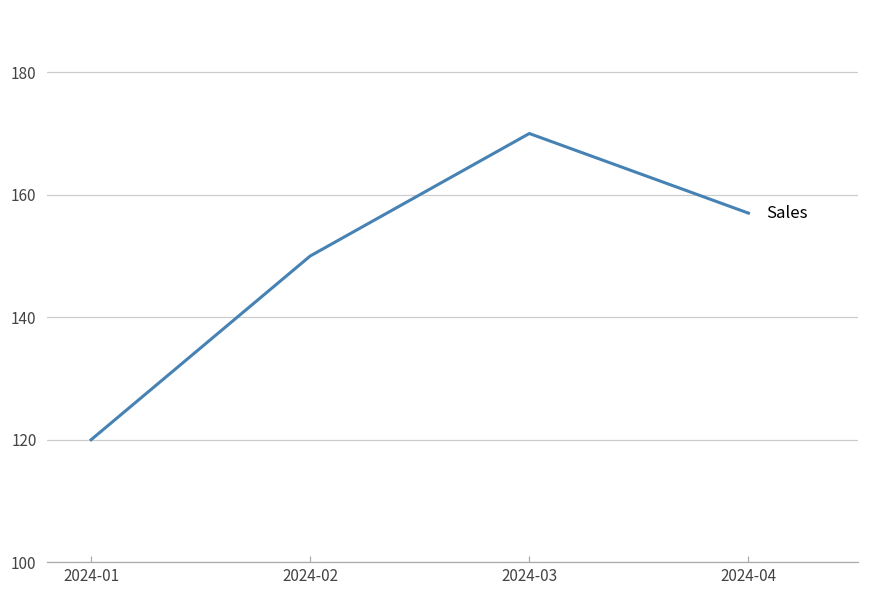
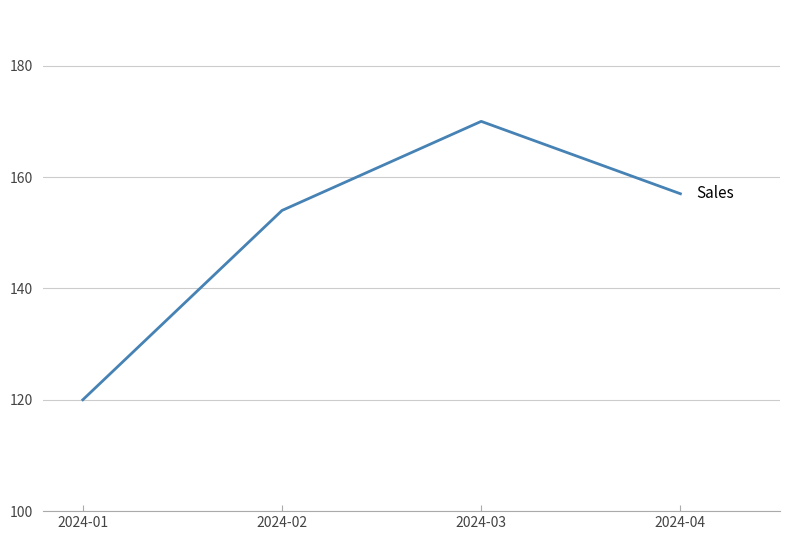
2024-02: 150 -> 154
